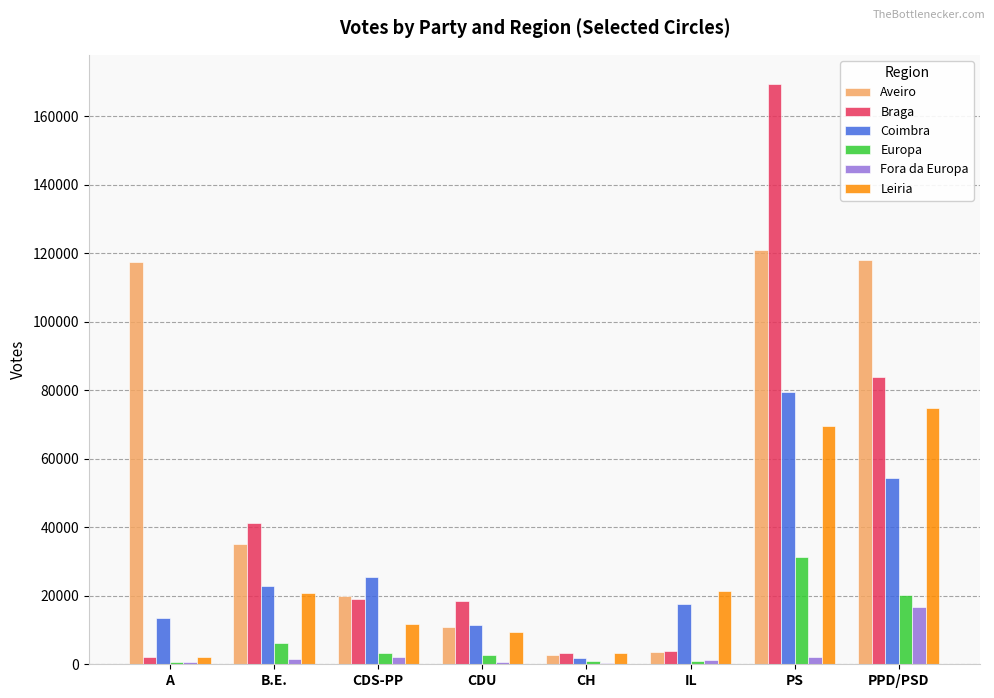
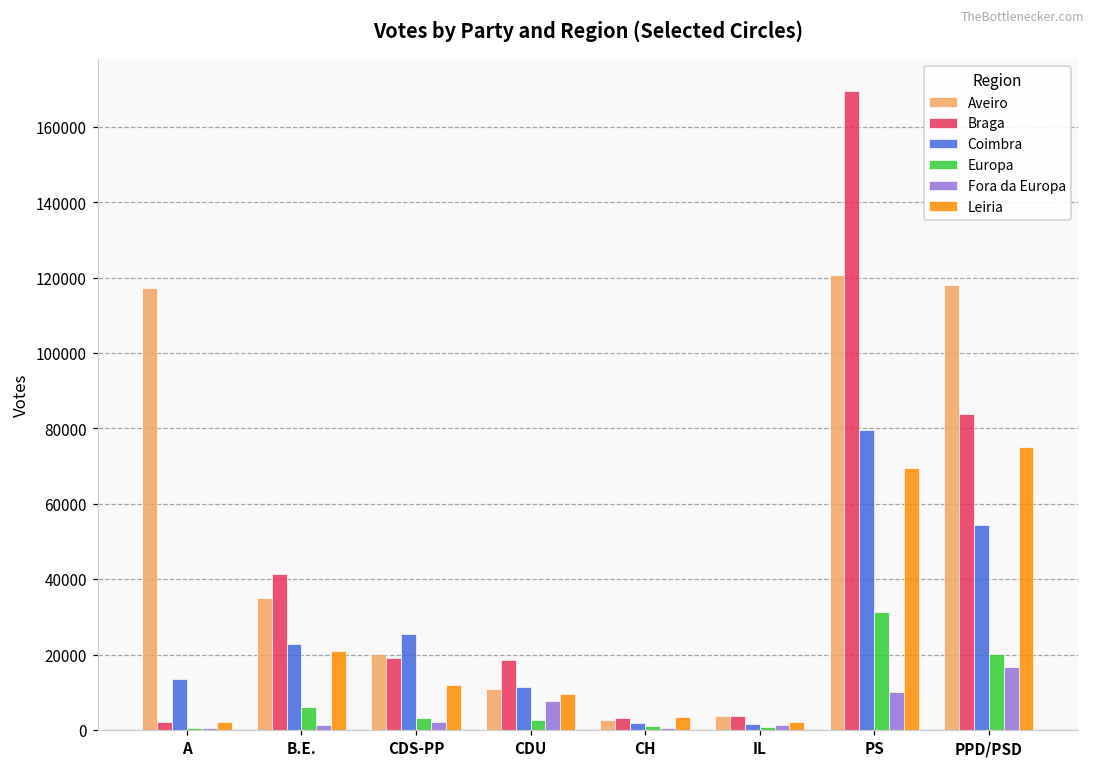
Fora da Europa, CDU: 1000 -> 8000
Coimbra, IL: 18000 -> 2000
Leiria, IL: 21000 -> 2000
Fora da Europa, PS: 2000 -> 10000
